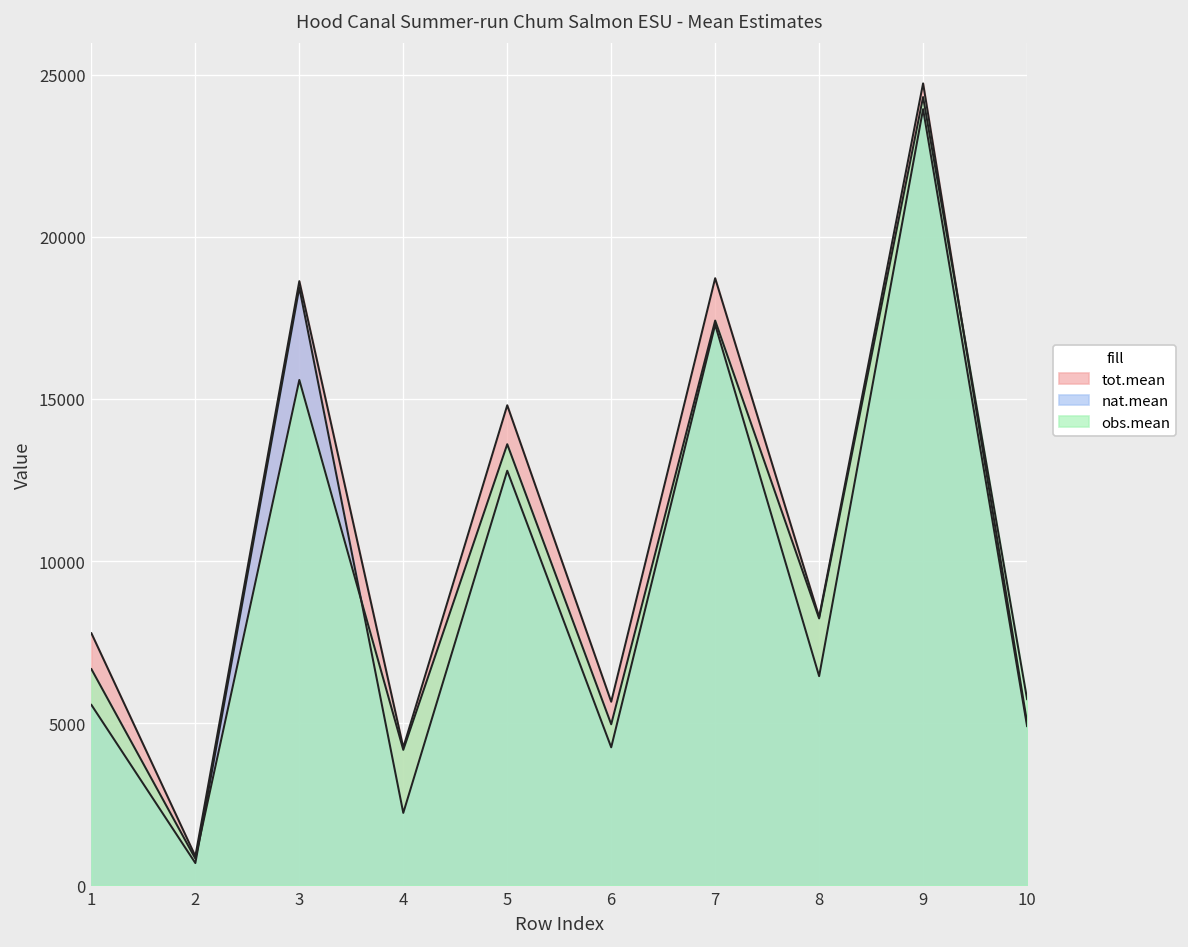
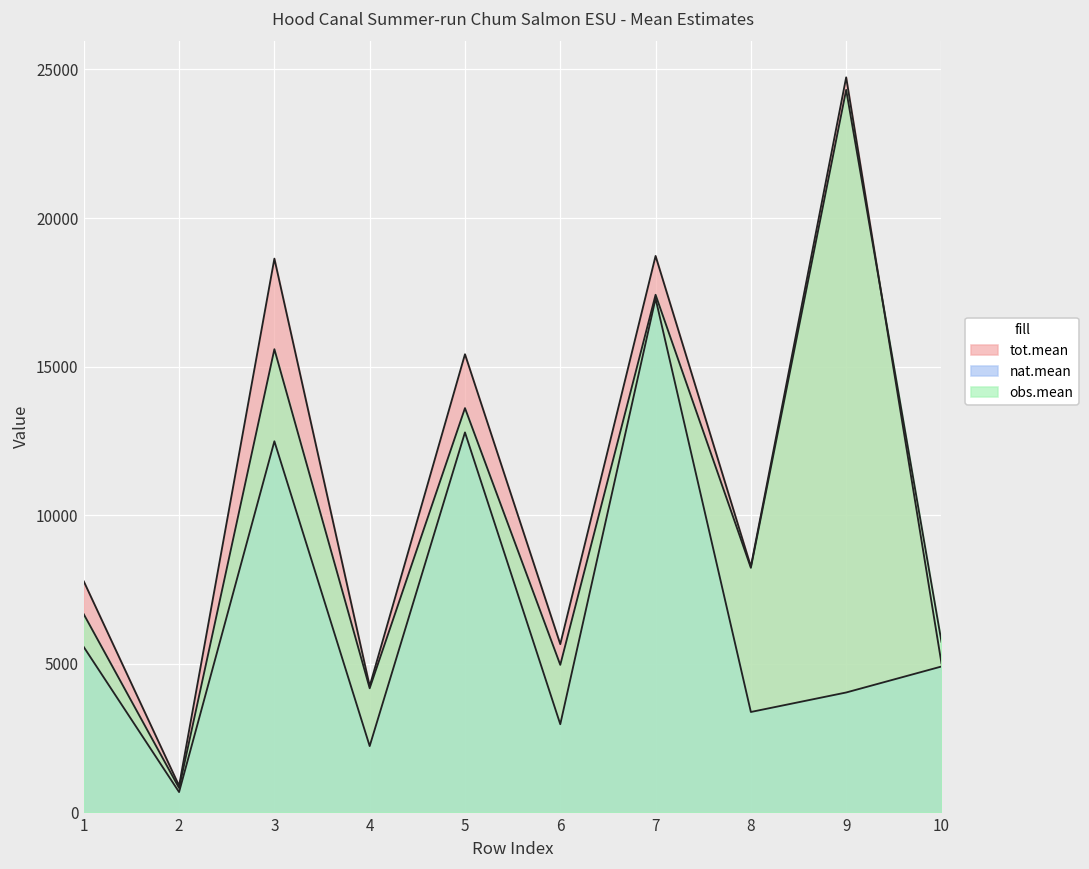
nat.mean, 3: 18400 -> 12500
tot.mean, 5: 14800 -> 15400
nat.mean, 6: 4300 -> 3000
nat.mean, 8: 6500 -> 3400
nat.mean, 9: 23900 -> 4000
